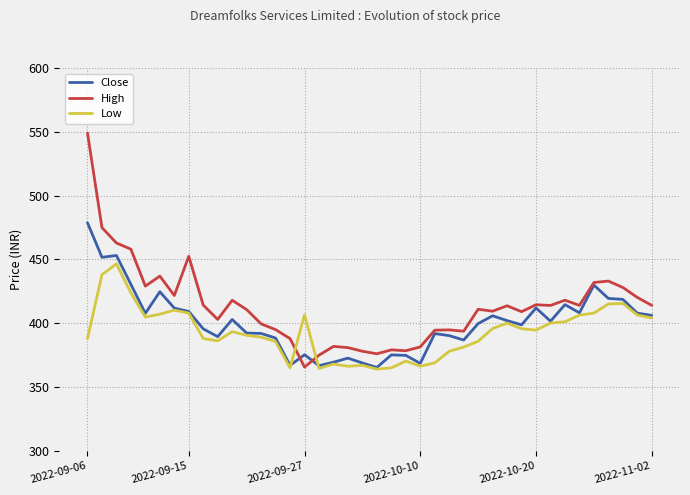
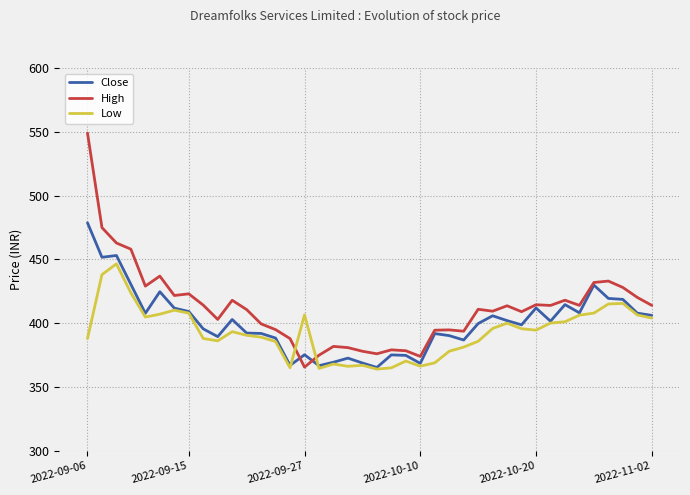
High, 2022-09-15: 452 -> 423
High, 2022-10-10: 381 -> 374
